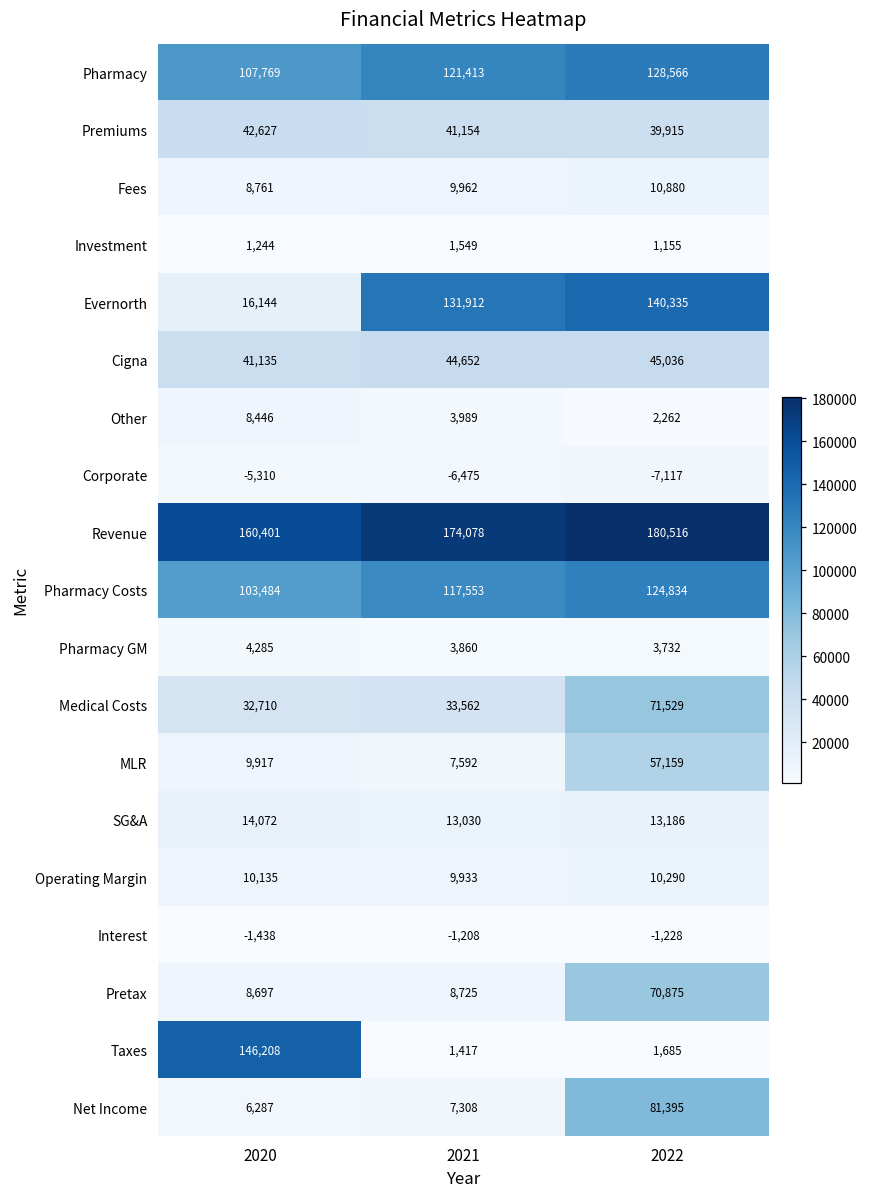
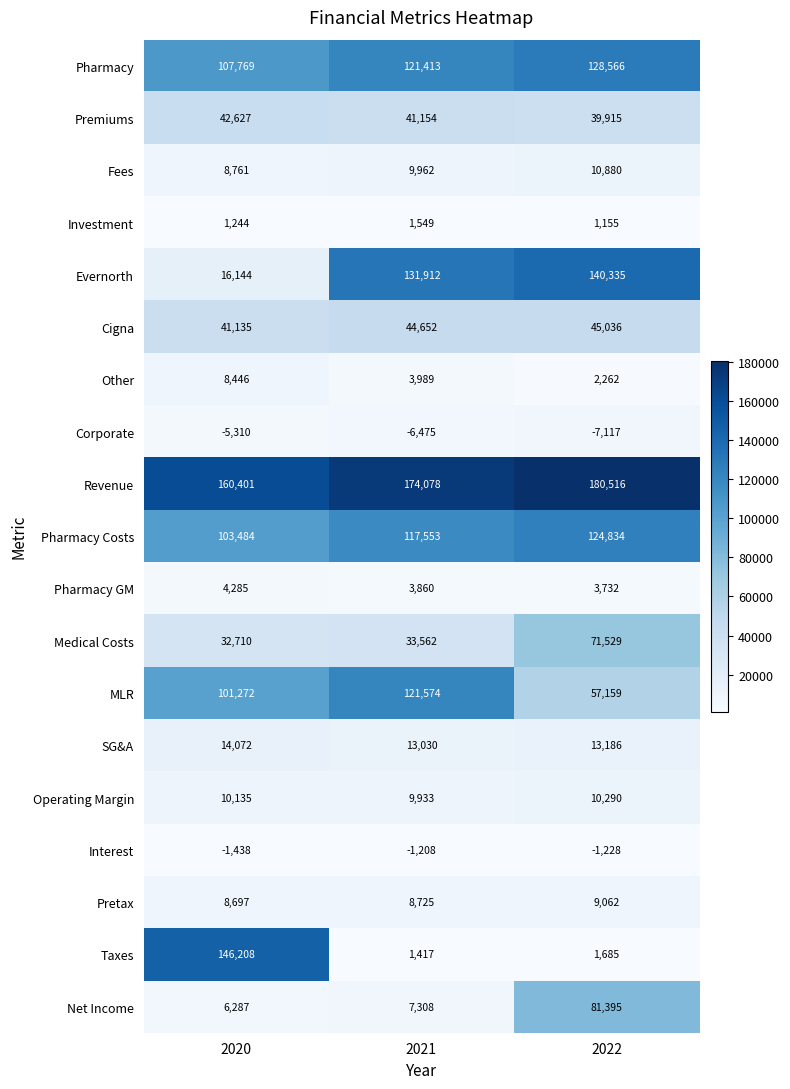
MLR, 2020: 9,917 -> 101,272
MLR, 2021: 7,592 -> 121,574
Pretax, 2022: 70,875 -> 9,062
